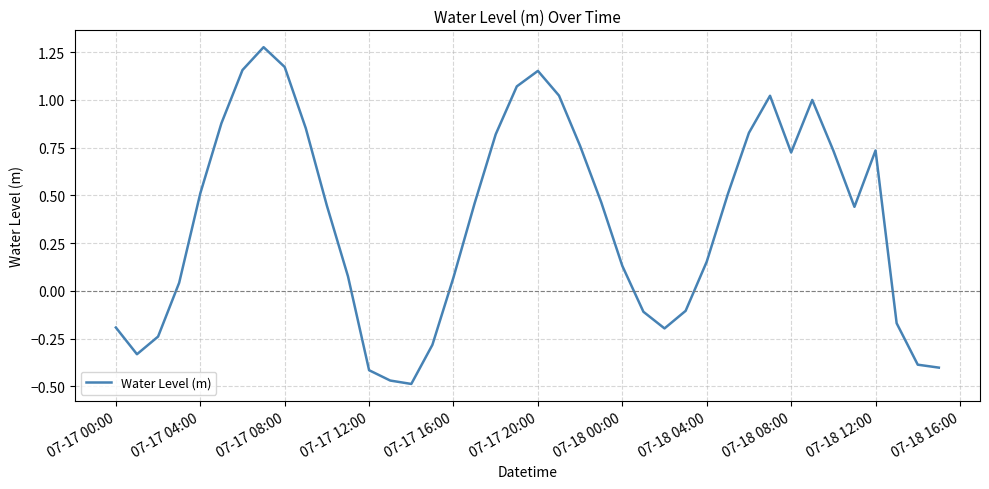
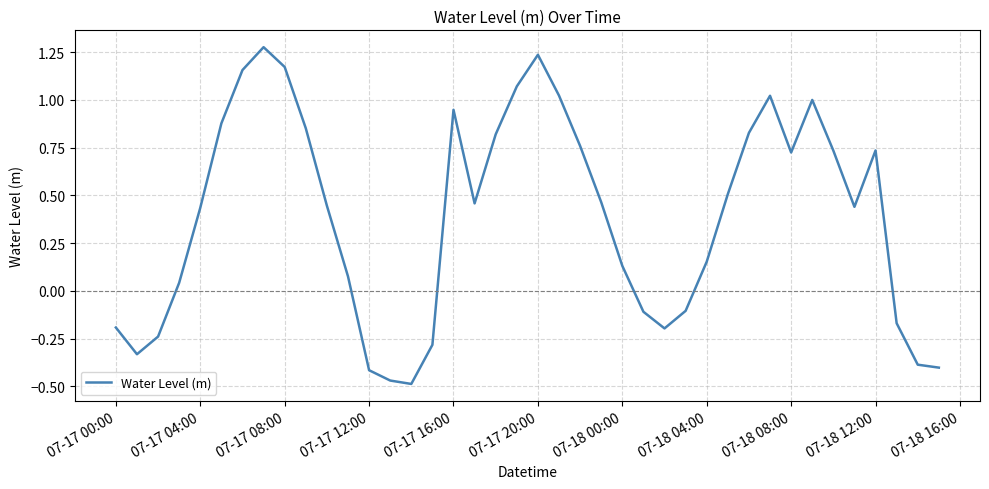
07-17 04:00: 0.51 -> 0.44
07-17 16:00: 0.07 -> 0.95
07-17 20:00: 1.15 -> 1.24
